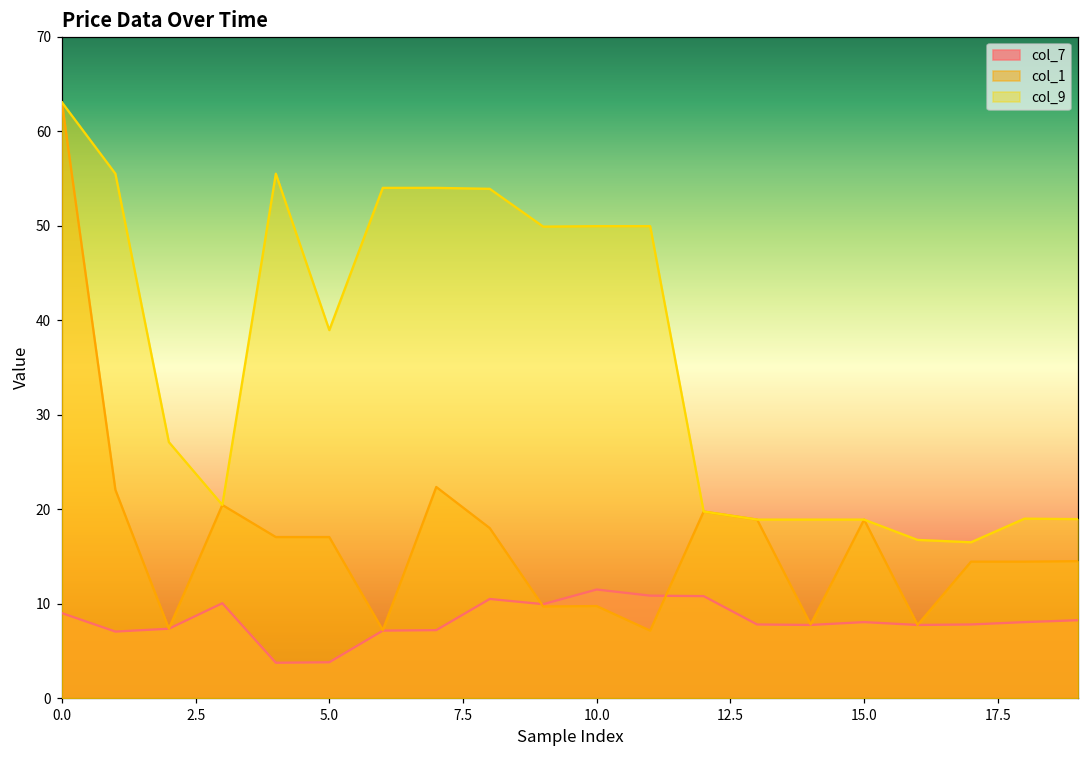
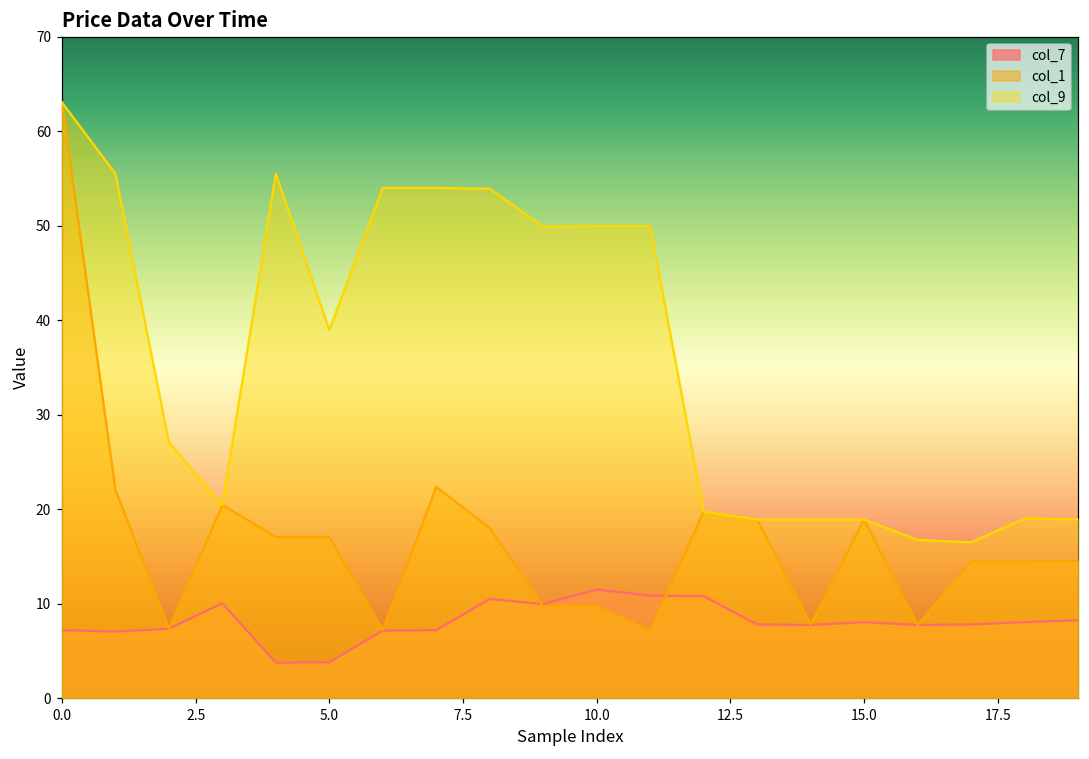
col_7, 0.0: 9 -> 7
